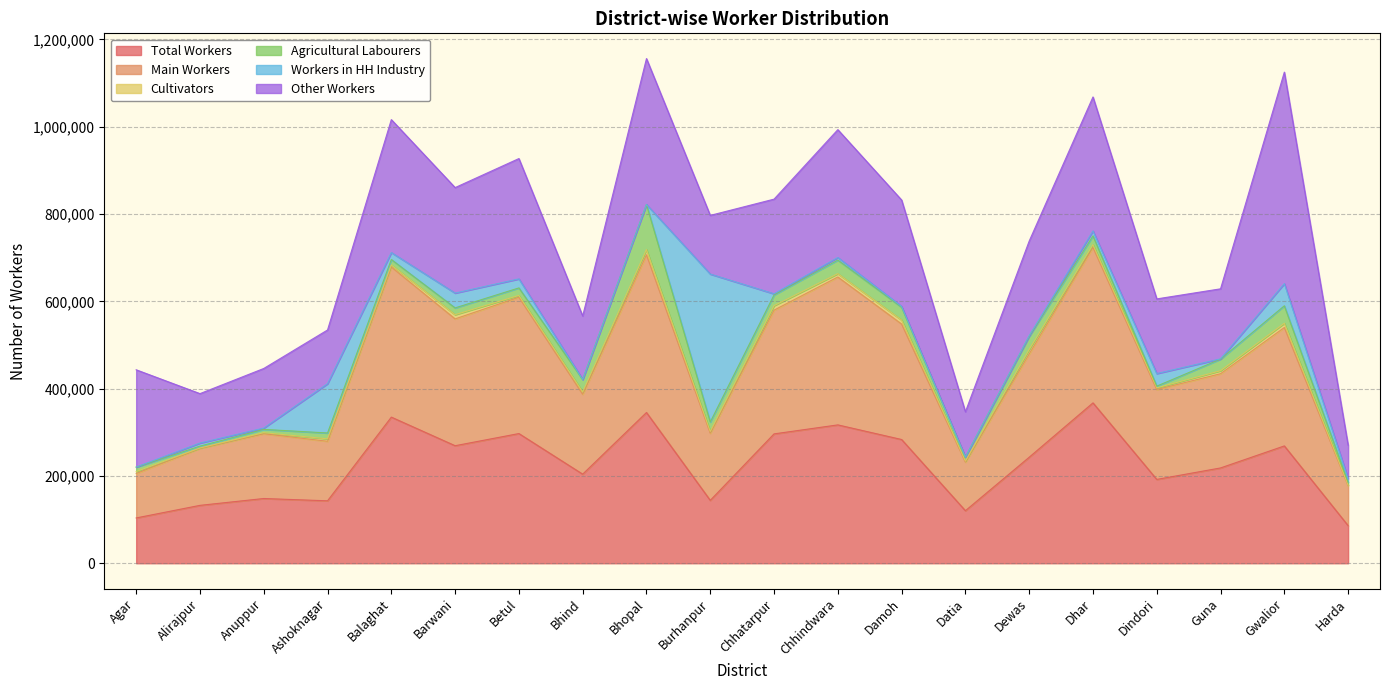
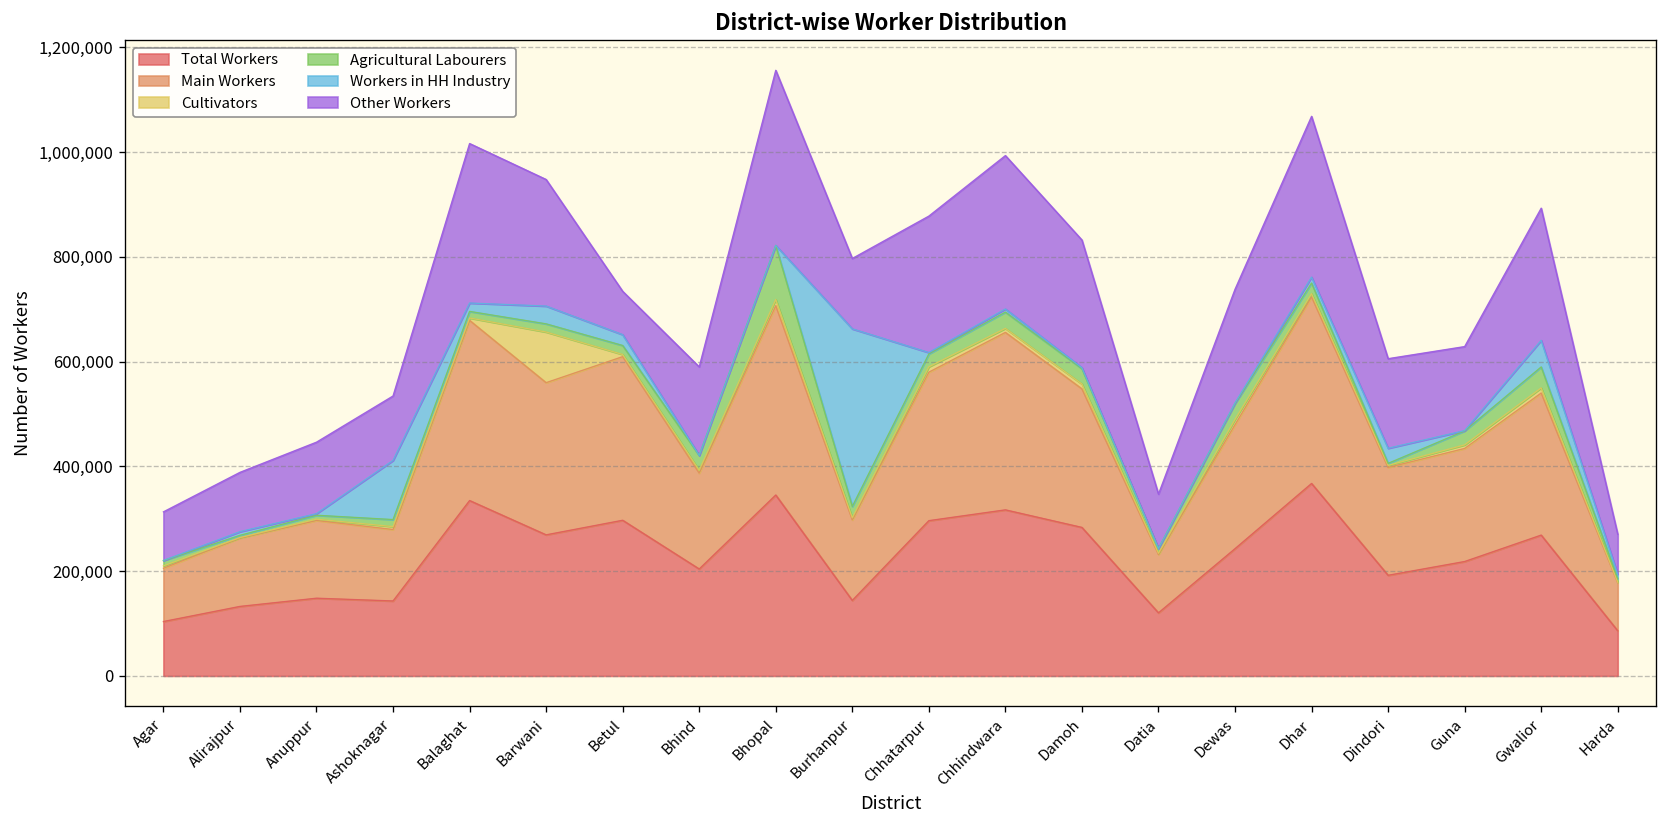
Other Workers, Agar: 220,000 -> 90,000
Cultivators, Barwani: 10,000 -> 100,000
Other Workers, Betul: 280,000 -> 80,000
Other Workers, Bhind: 150,000 -> 170,000
Other Workers, Chhatarpur: 220,000 -> 260,000
Other Workers, Gwalior: 480,000 -> 250,000
